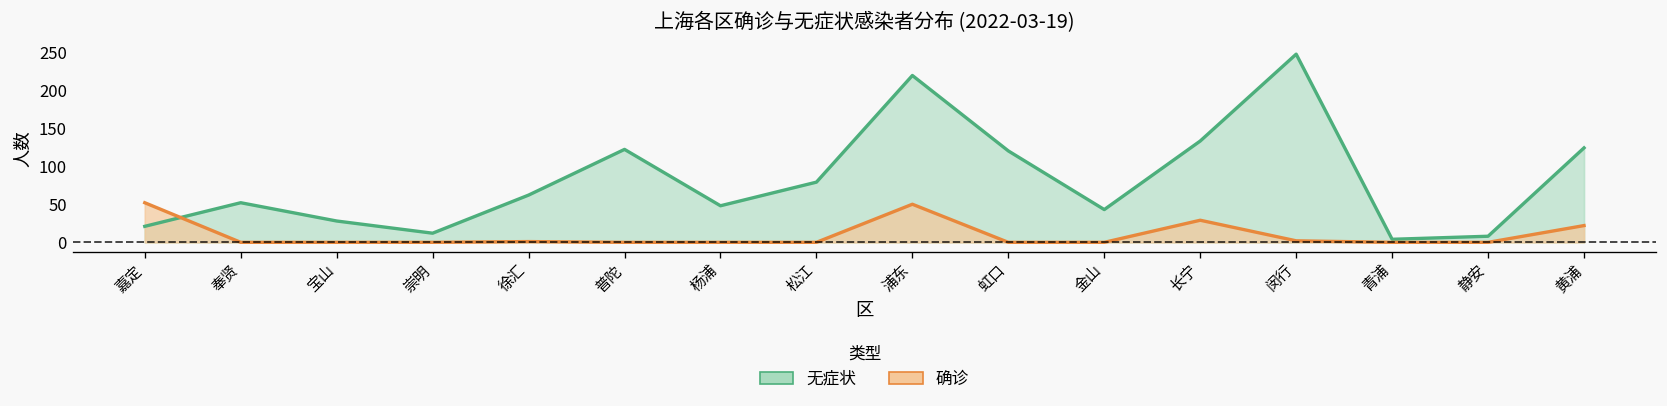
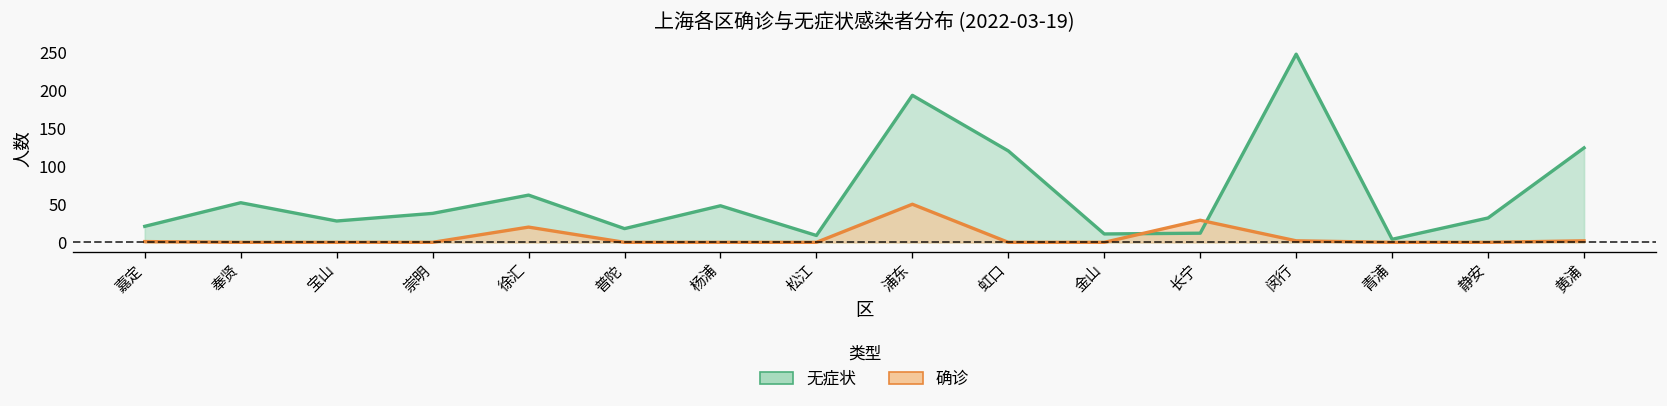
确诊, 嘉定: 50 -> 0
无症状, 崇明: 10 -> 40
确诊, 徐汇: 0 -> 20
无症状, 普陀: 120 -> 20
无症状, 松江: 80 -> 10
无症状, 浦东: 220 -> 190
无症状, 金山: 40 -> 10
无症状, 长宁: 130 -> 10
无症状, 静安: 10 -> 30
确诊, 黄浦: 20 -> 0
